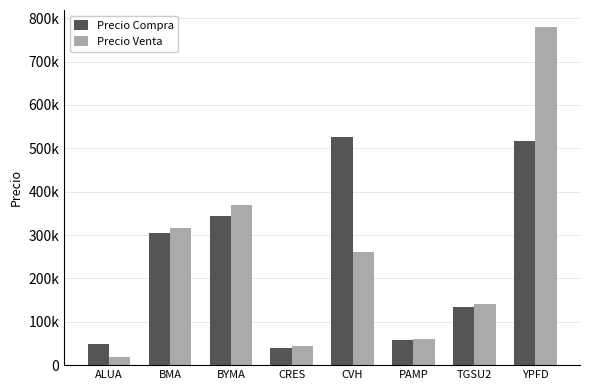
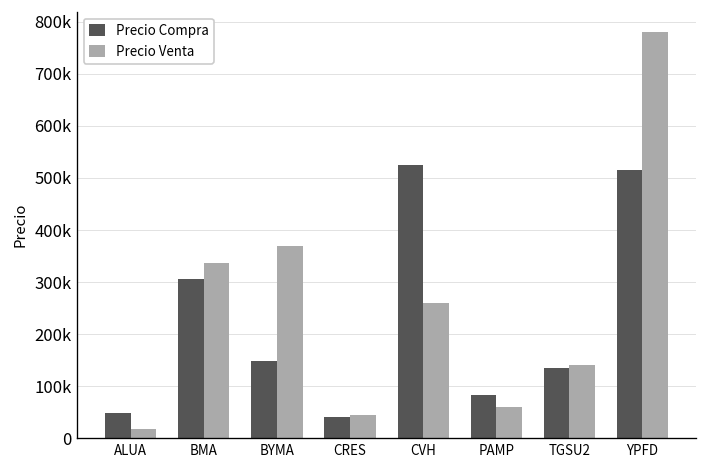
Precio Venta, BMA: 320000 -> 340000
Precio Compra, BYMA: 340000 -> 150000
Precio Compra, PAMP: 60000 -> 80000
